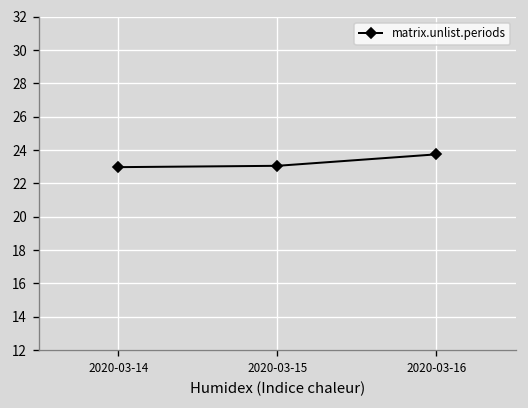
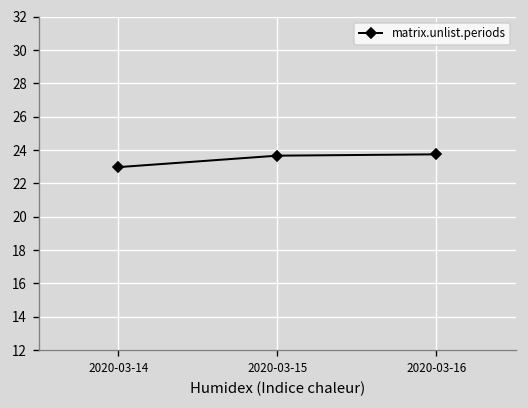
2020-03-15: 23.1 -> 23.7
